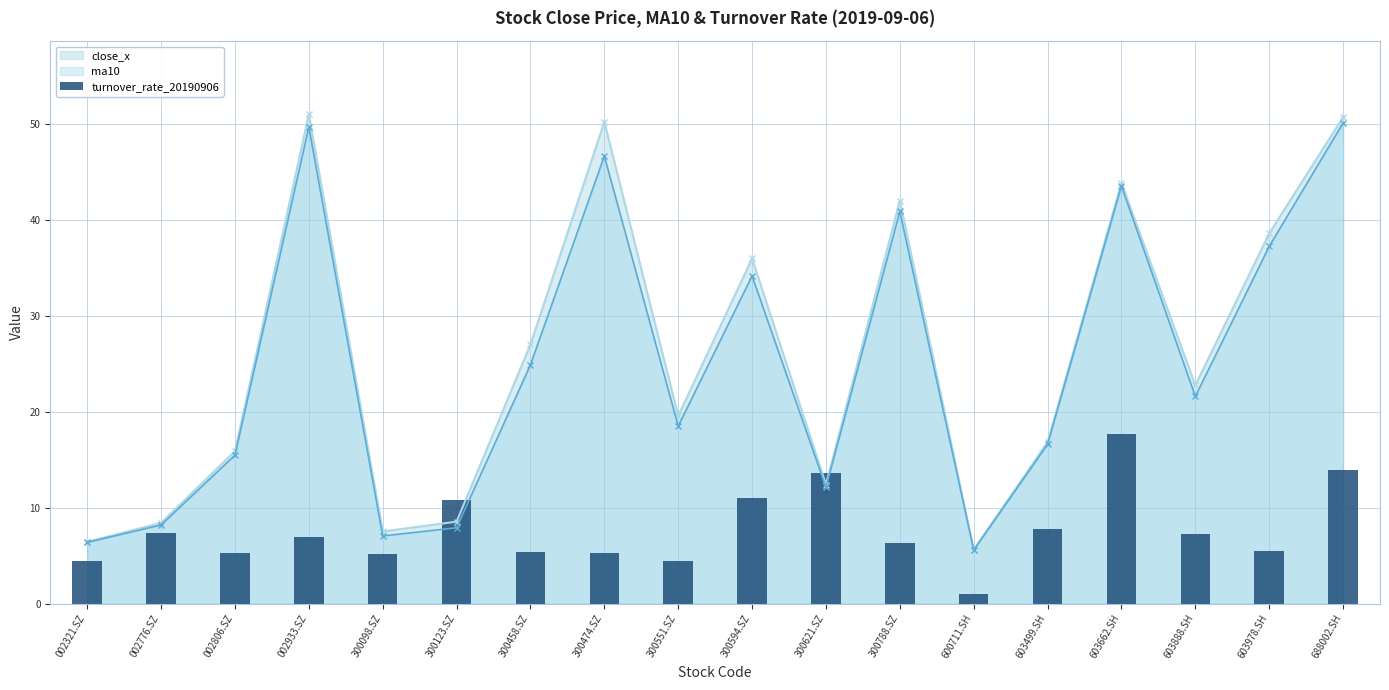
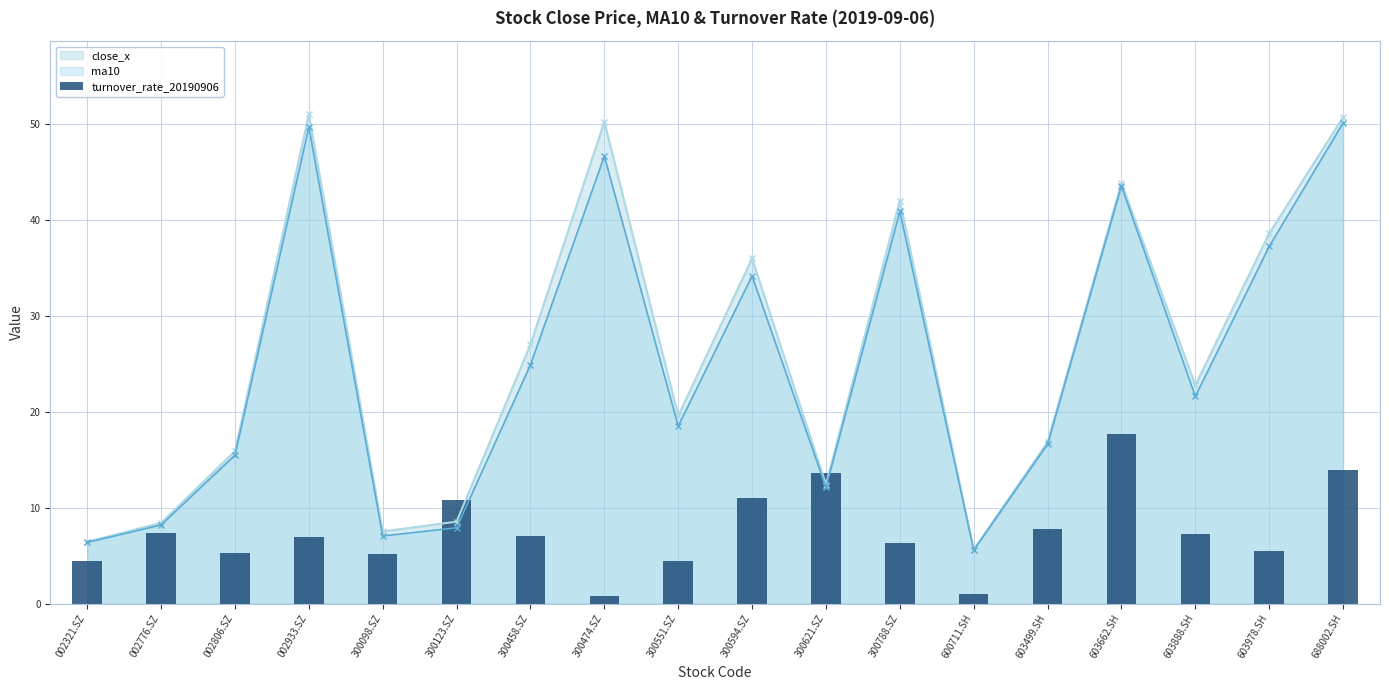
turnover_rate_20190906, 300458.SZ: 5 -> 7
turnover_rate_20190906, 300474.SZ: 5 -> 1
